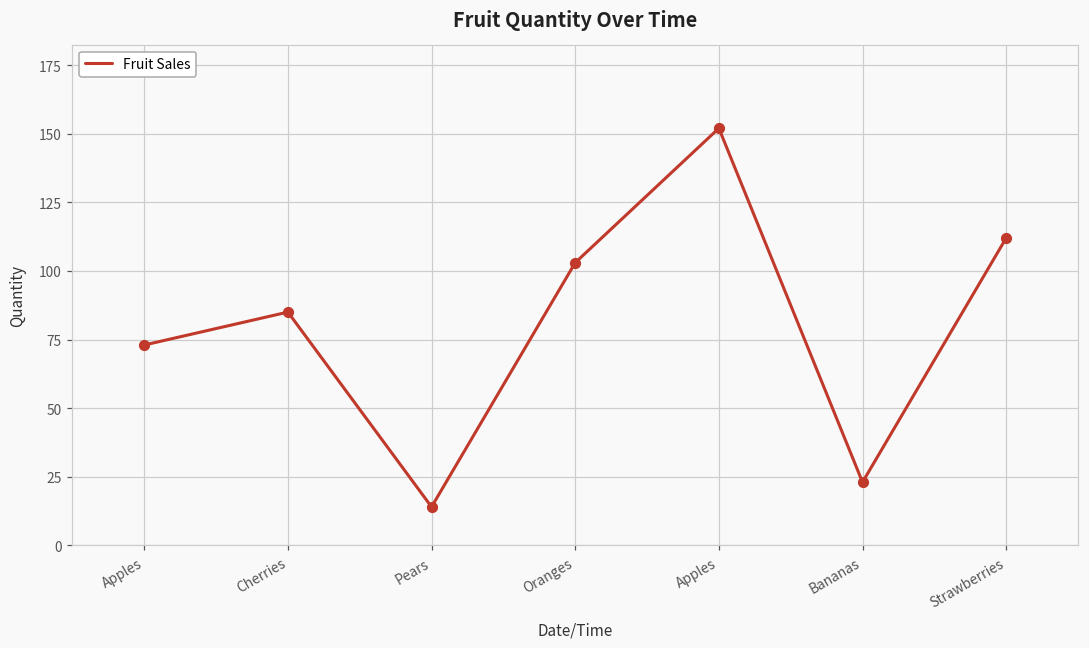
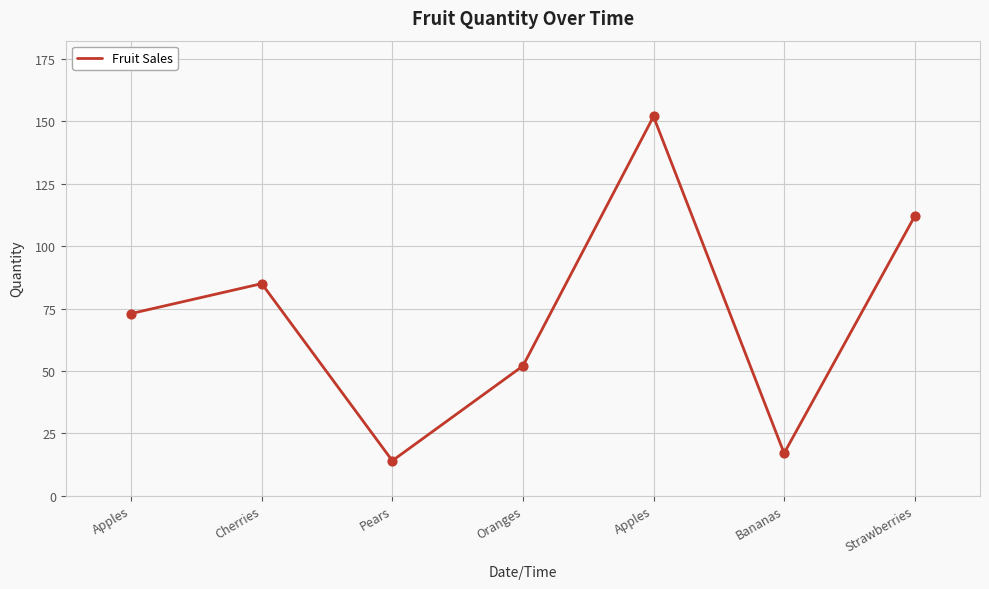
Oranges: 103 -> 52
Bananas: 23 -> 17
